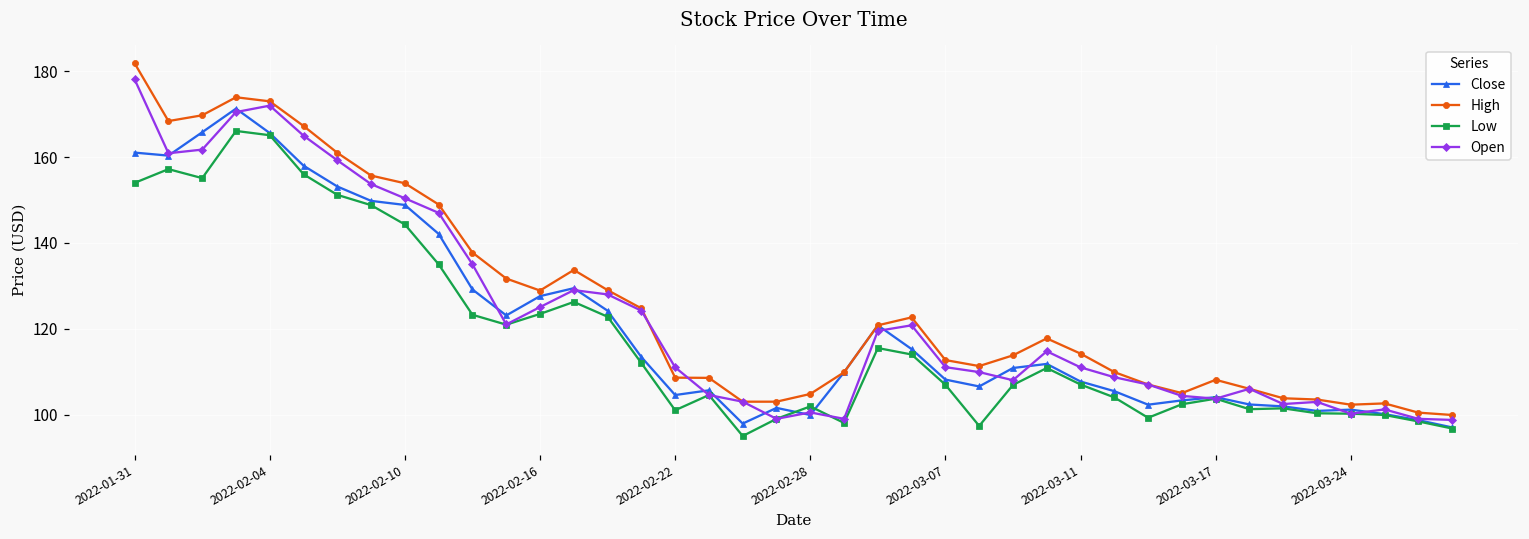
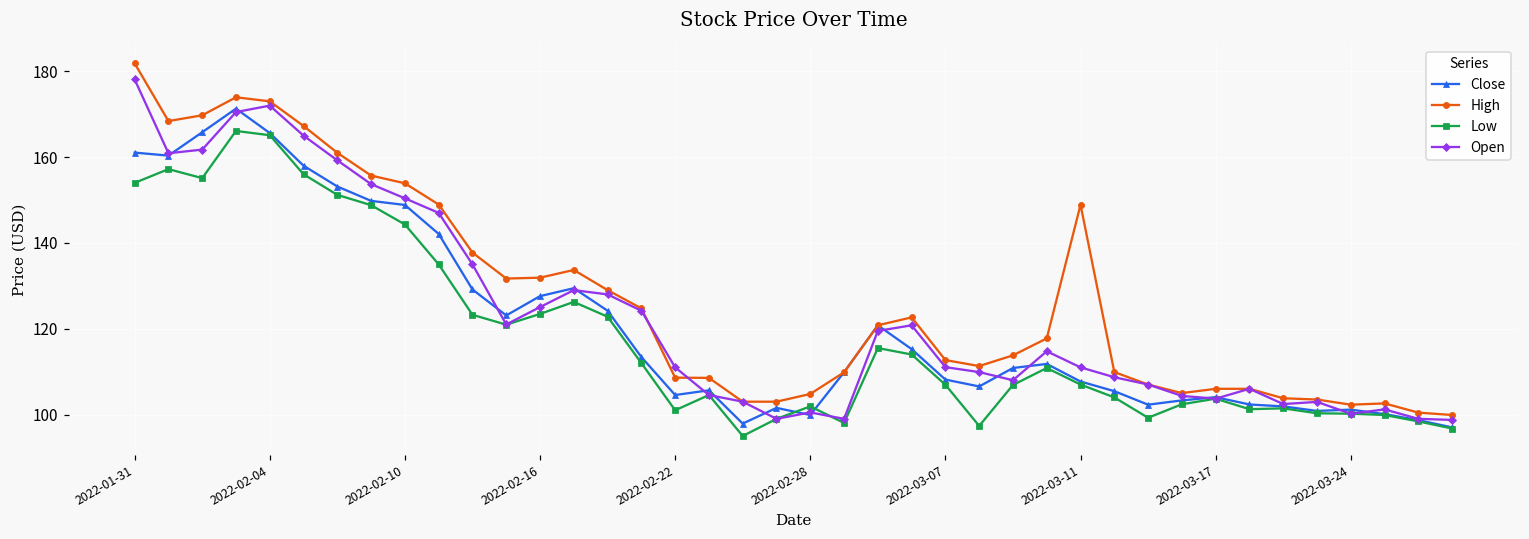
High, 2022-02-16: 129 -> 132
High, 2022-03-11: 114 -> 149
High, 2022-03-17: 108 -> 106
